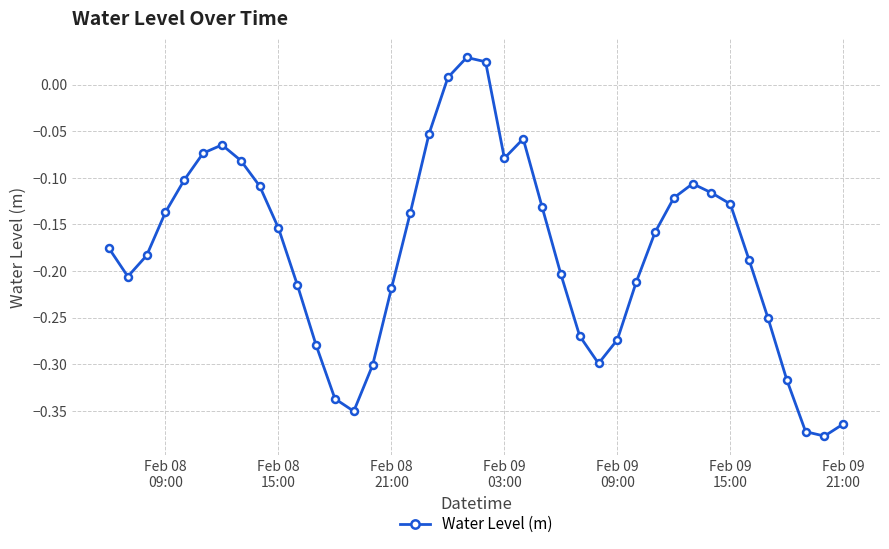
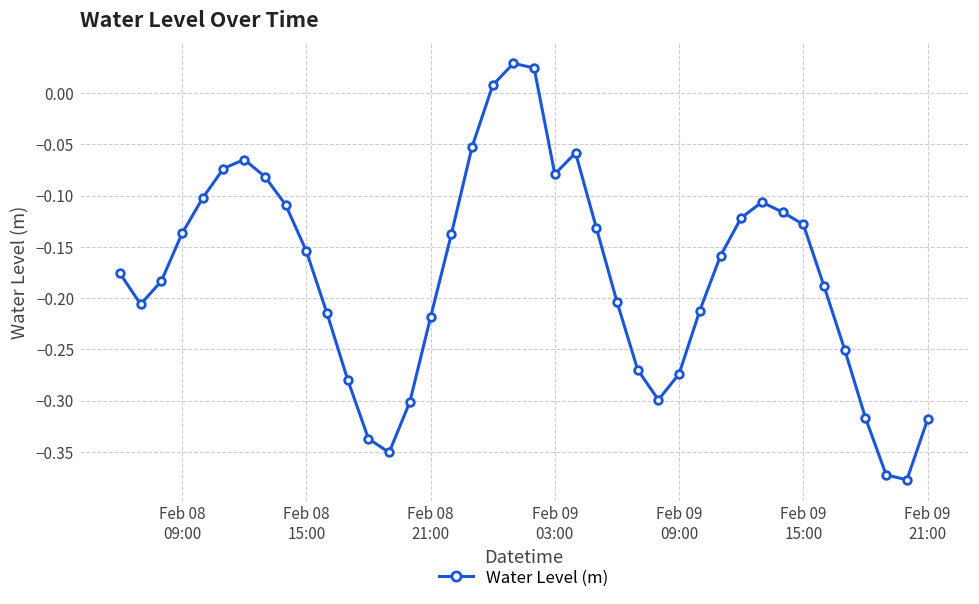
Feb 09 21:00: -0.36 -> -0.32
